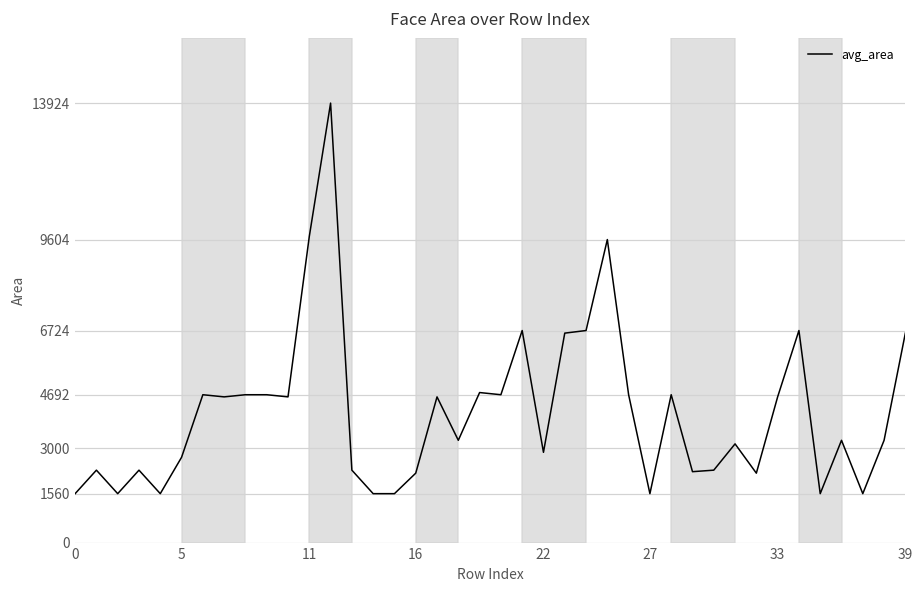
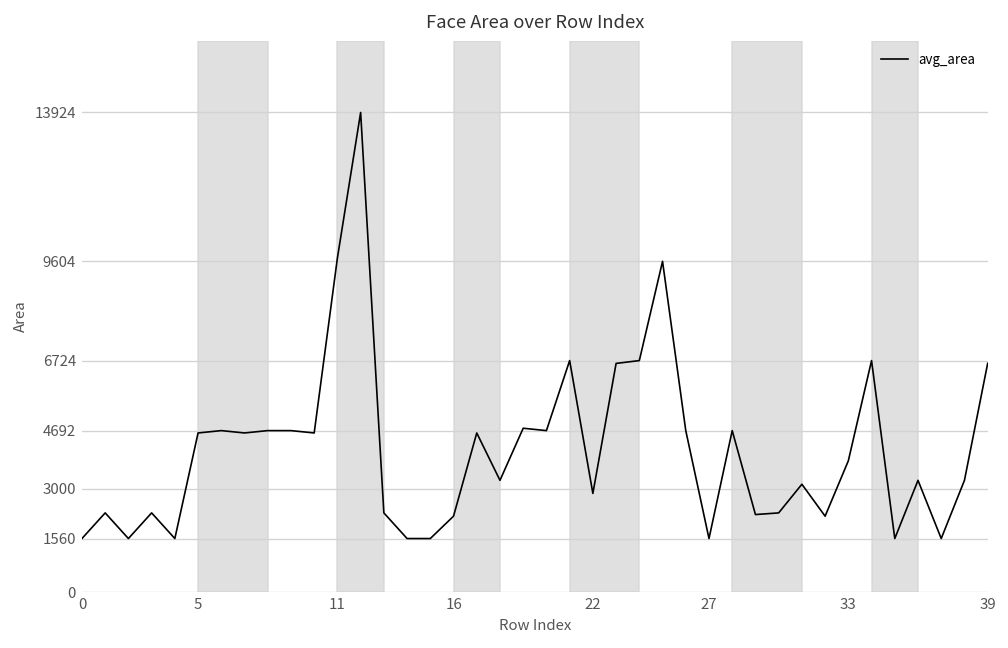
5: 2700 -> 4600
33: 4600 -> 3800
